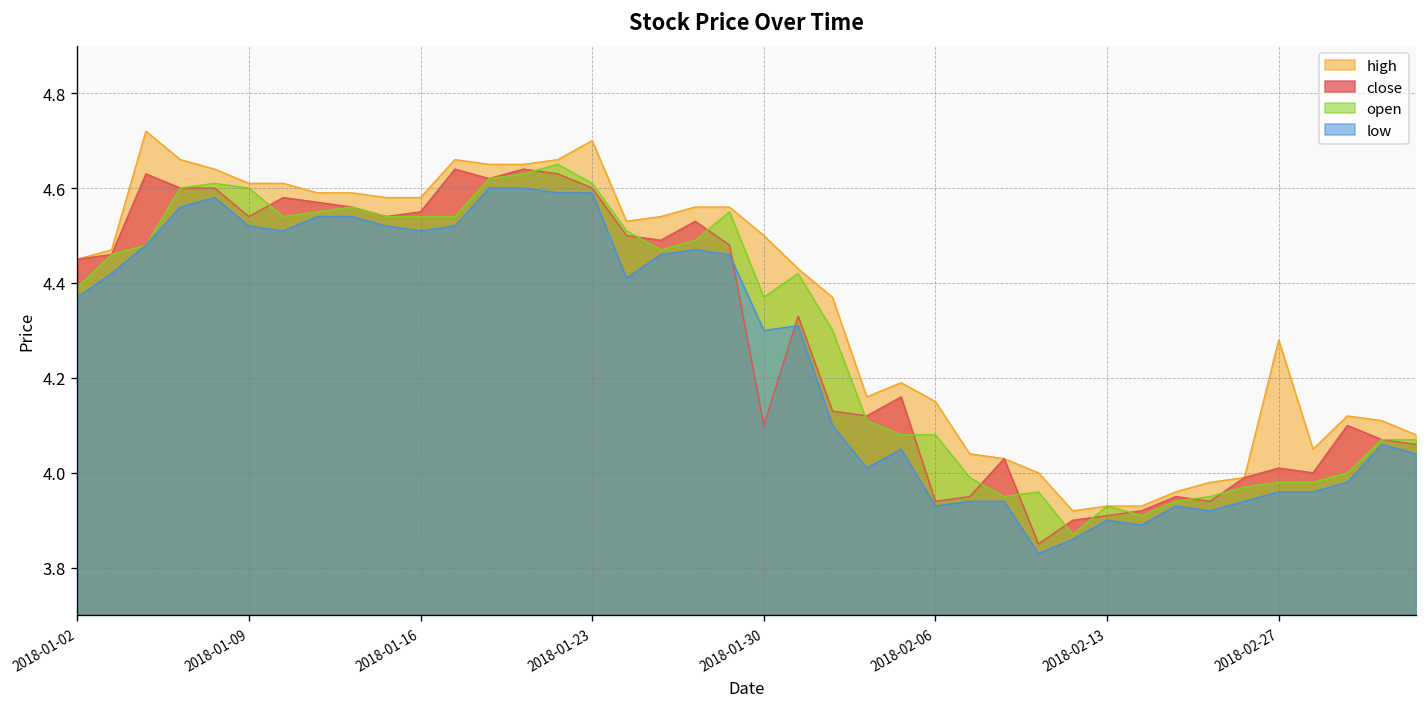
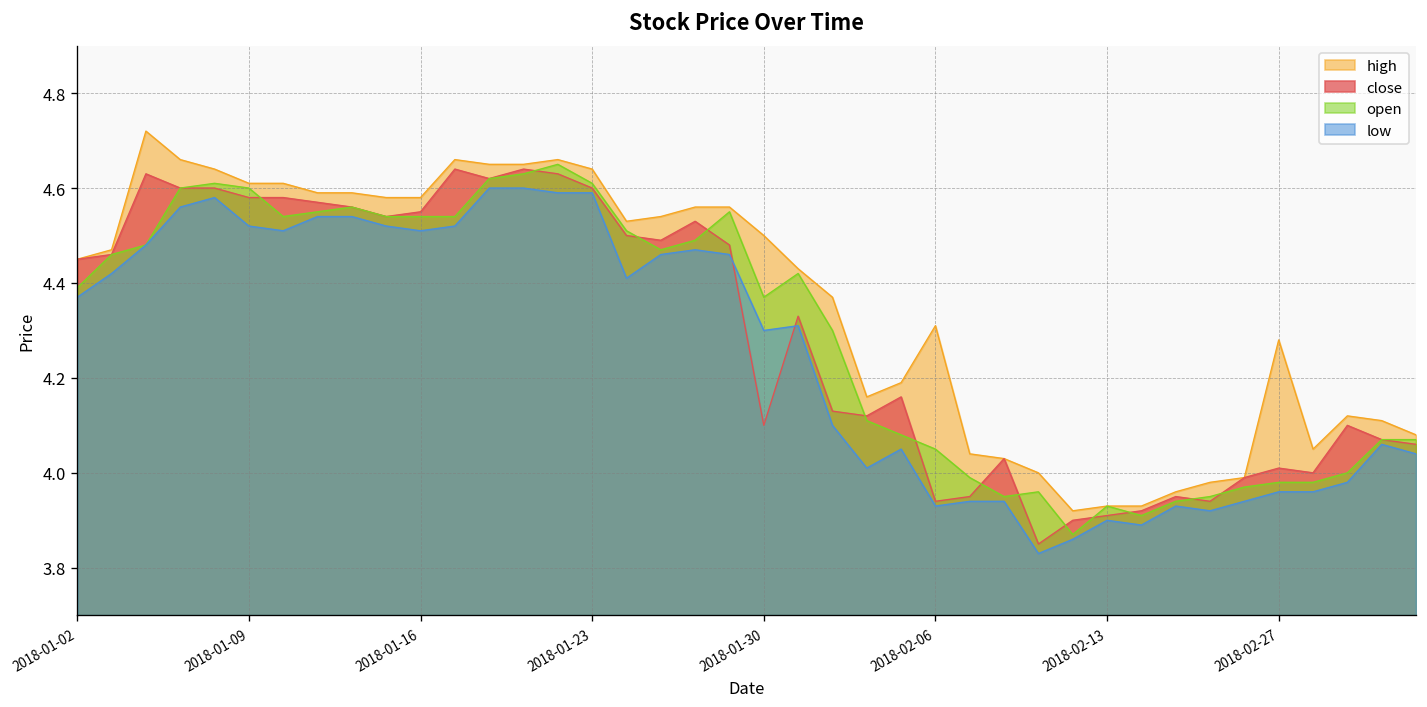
close, 2018-01-09: 4.54 -> 4.58
high, 2018-01-23: 4.70 -> 4.64
high, 2018-02-06: 4.15 -> 4.31
open, 2018-02-06: 4.08 -> 4.05
